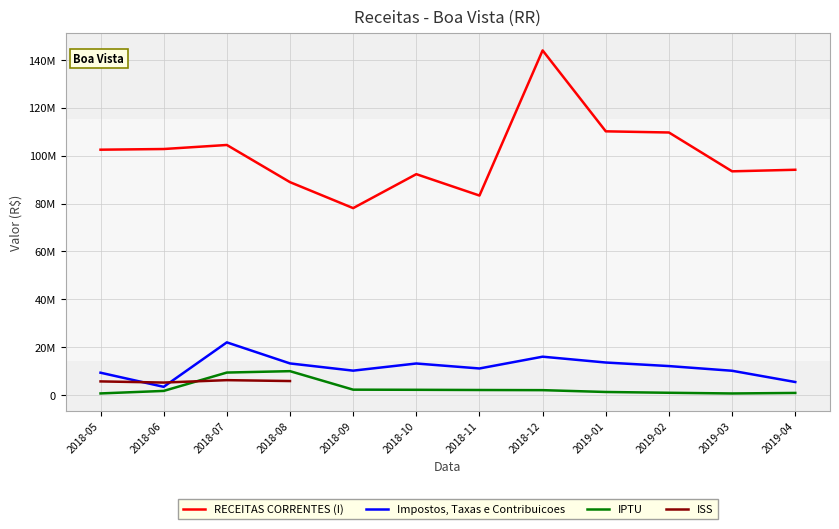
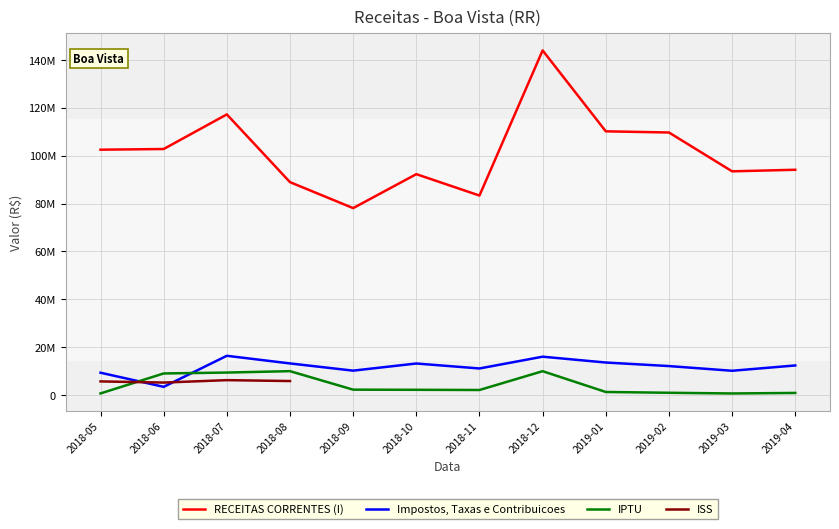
IPTU, 2018-06: 2000000 -> 9000000
RECEITAS CORRENTES (I), 2018-07: 104000000 -> 117000000
Impostos, Taxas e Contribuicoes, 2018-07: 22000000 -> 16000000
IPTU, 2018-12: 2000000 -> 10000000
Impostos, Taxas e Contribuicoes, 2019-04: 6000000 -> 12000000
